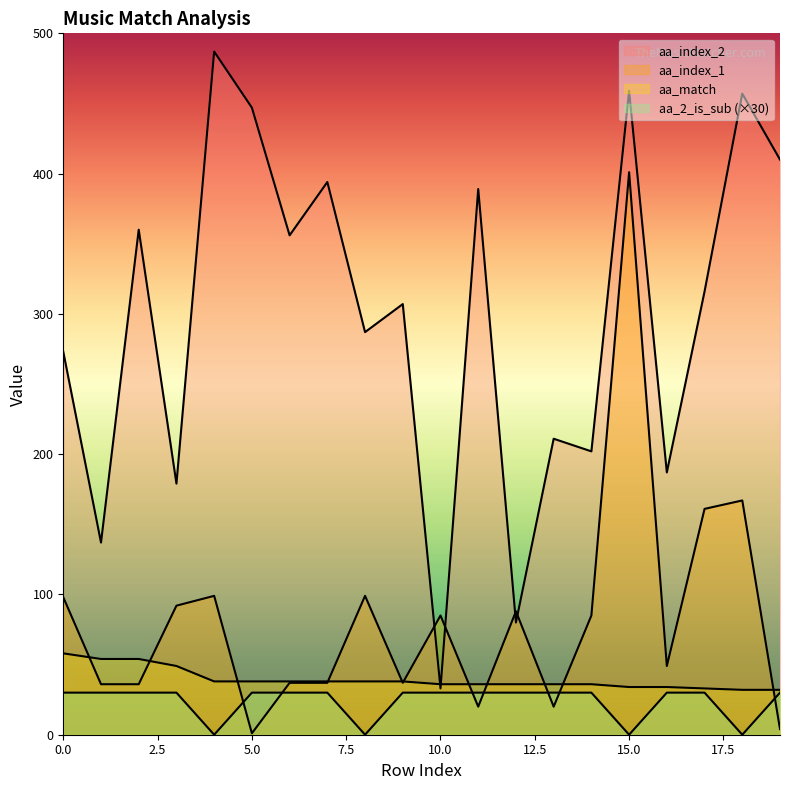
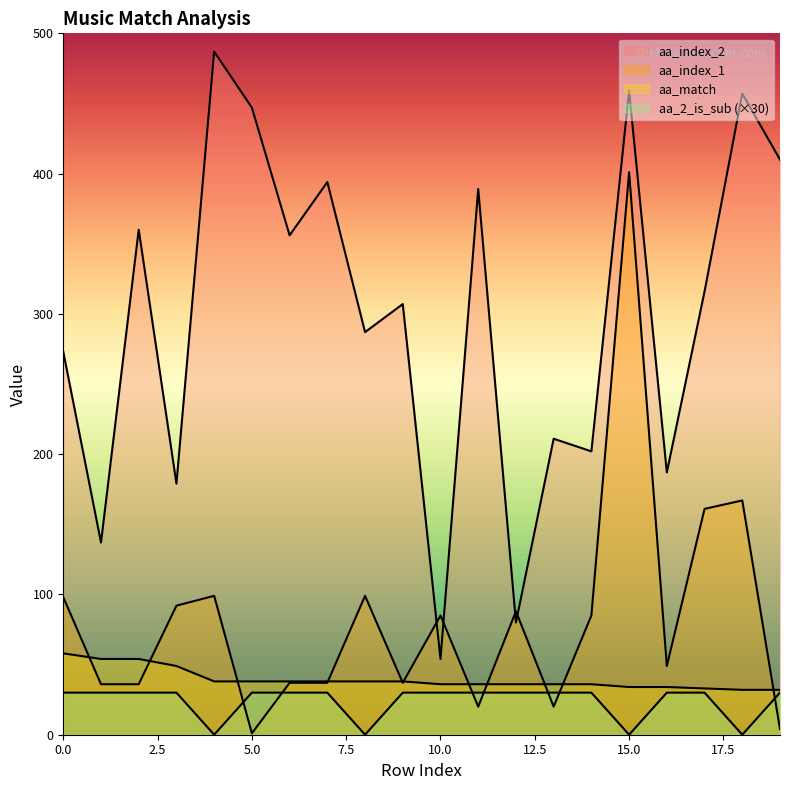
aa_index_2, 10.0: 33 -> 54
